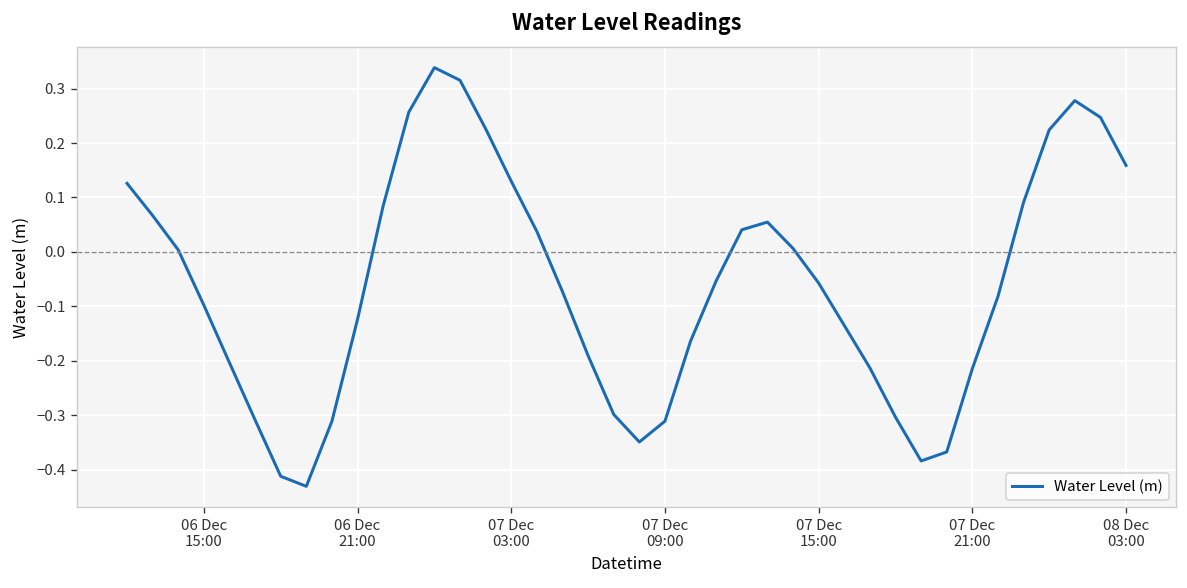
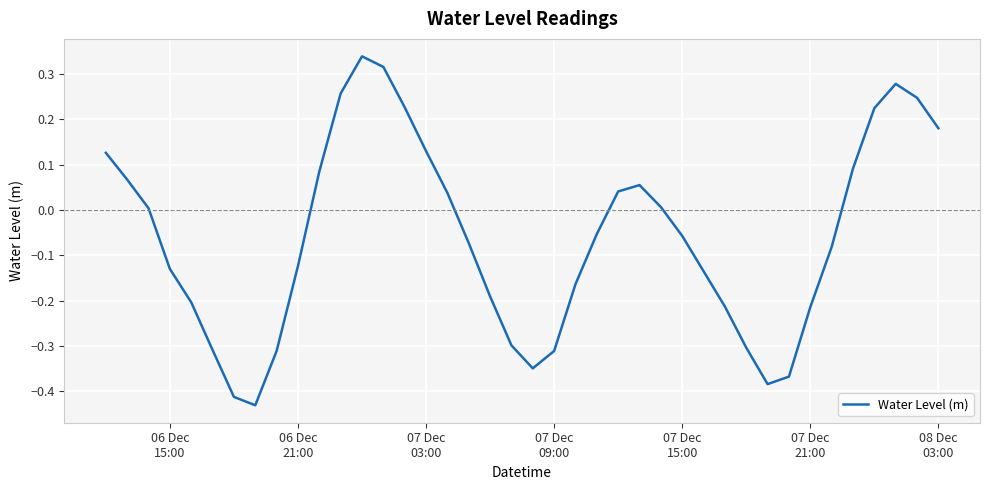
06 Dec 15:00: -0.10 -> -0.13
08 Dec 03:00: 0.16 -> 0.18
